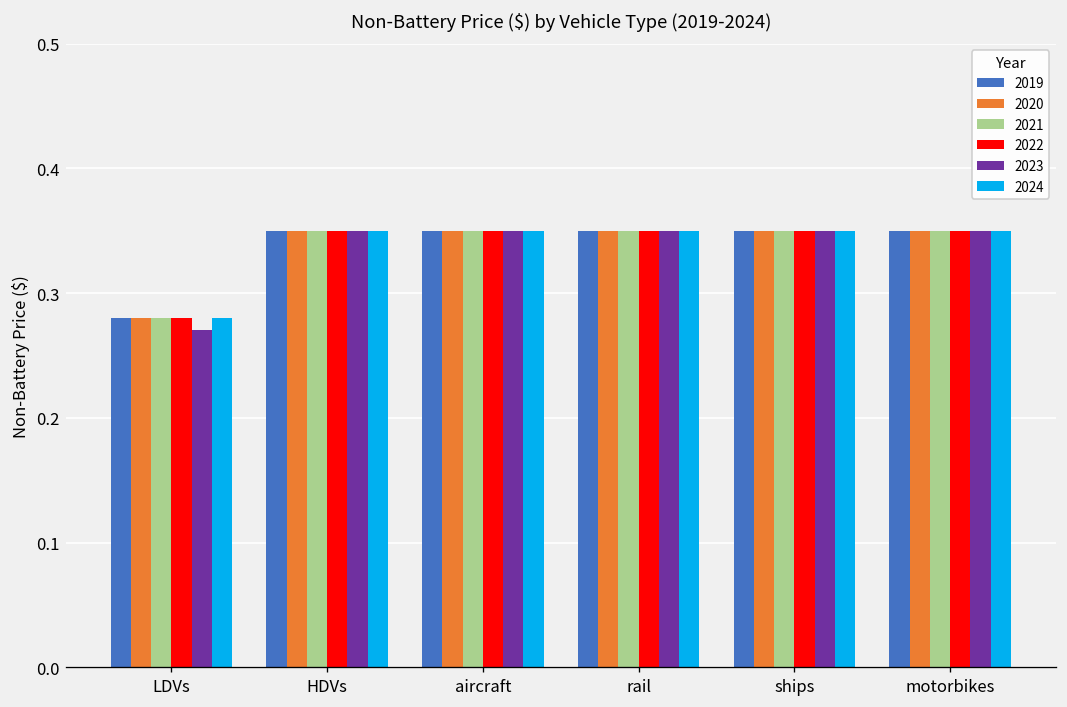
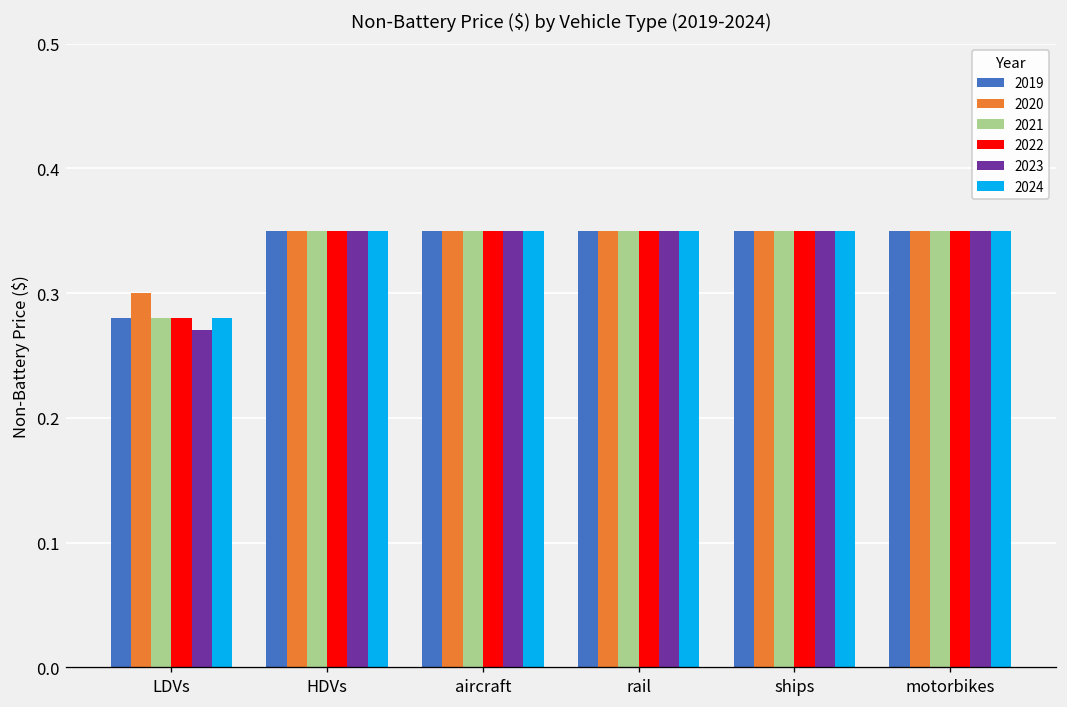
2020, LDVs: 0.28 -> 0.30
